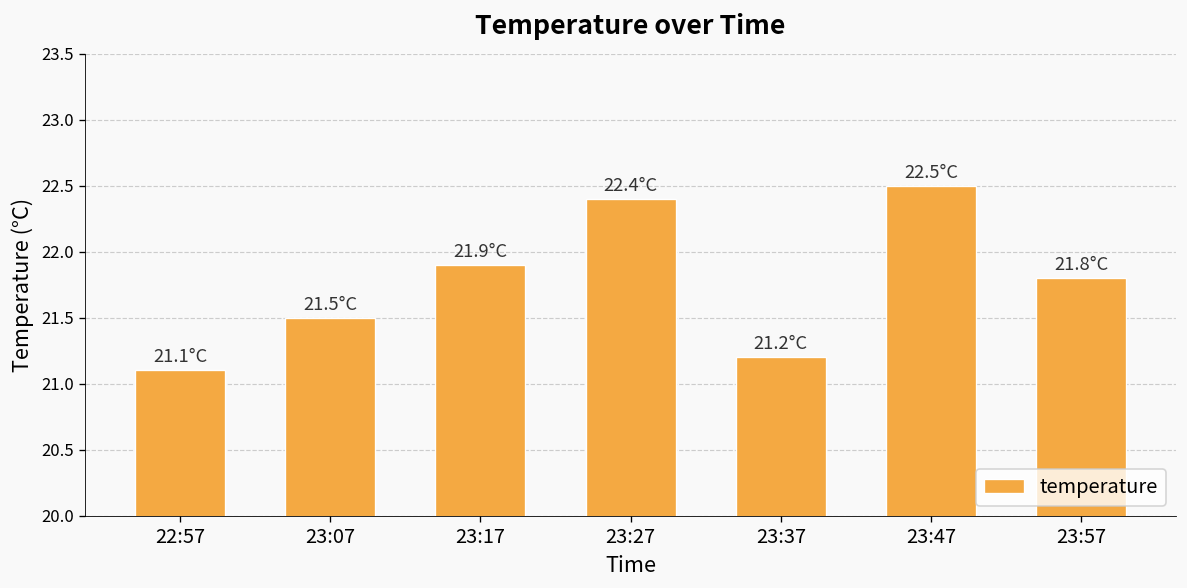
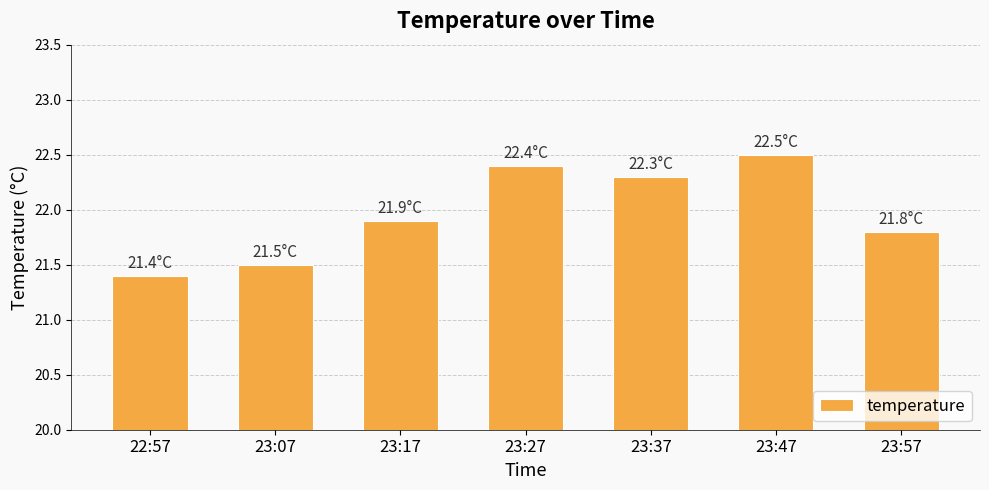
22:57: 21.1°C -> 21.4°C
23:37: 21.2°C -> 22.3°C
